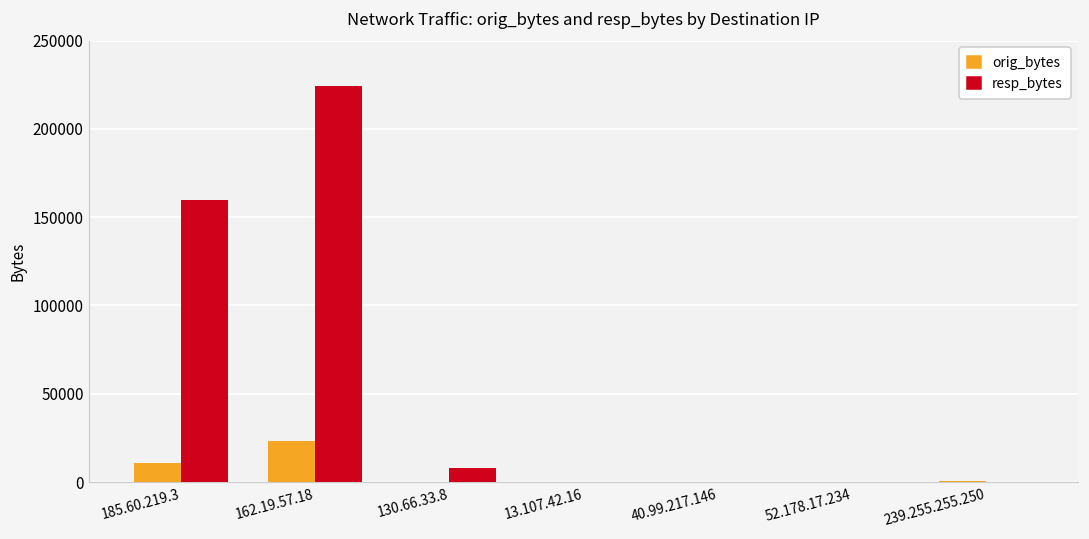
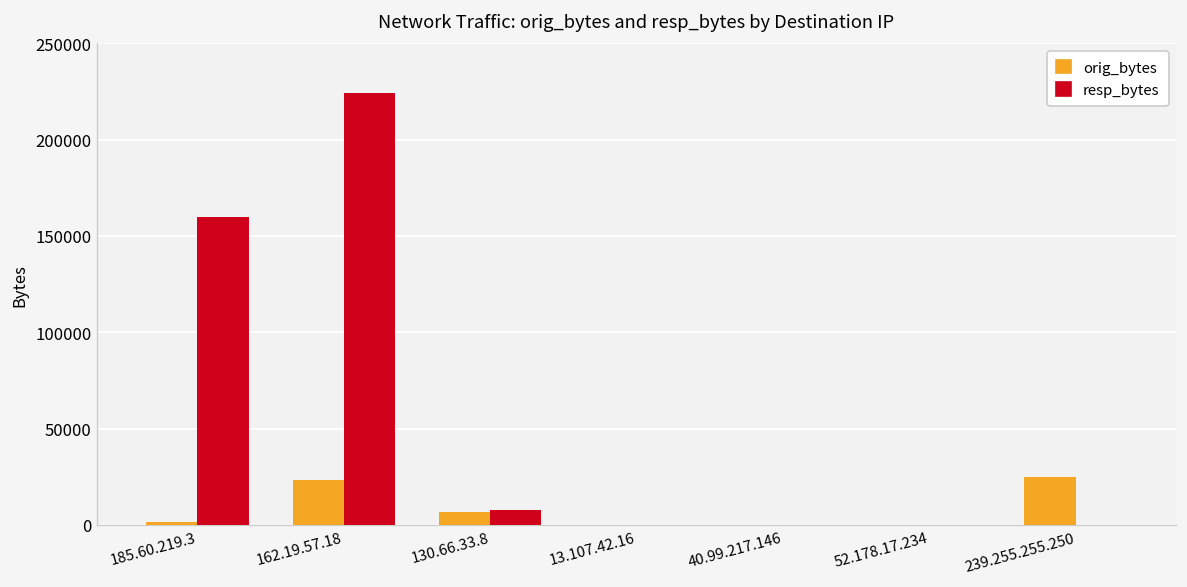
orig_bytes, 185.60.219.3: 11000 -> 1000
orig_bytes, 130.66.33.8: 0 -> 7000
orig_bytes, 239.255.255.250: 1000 -> 25000
